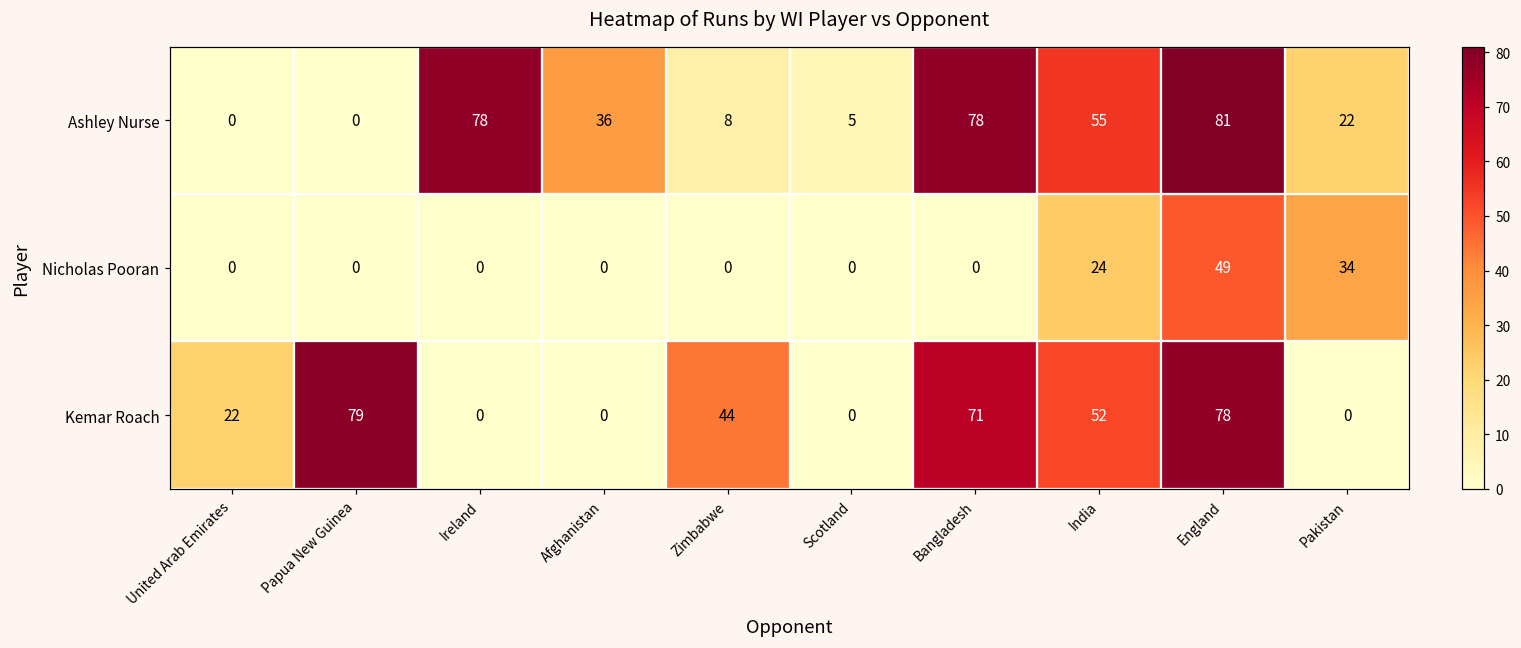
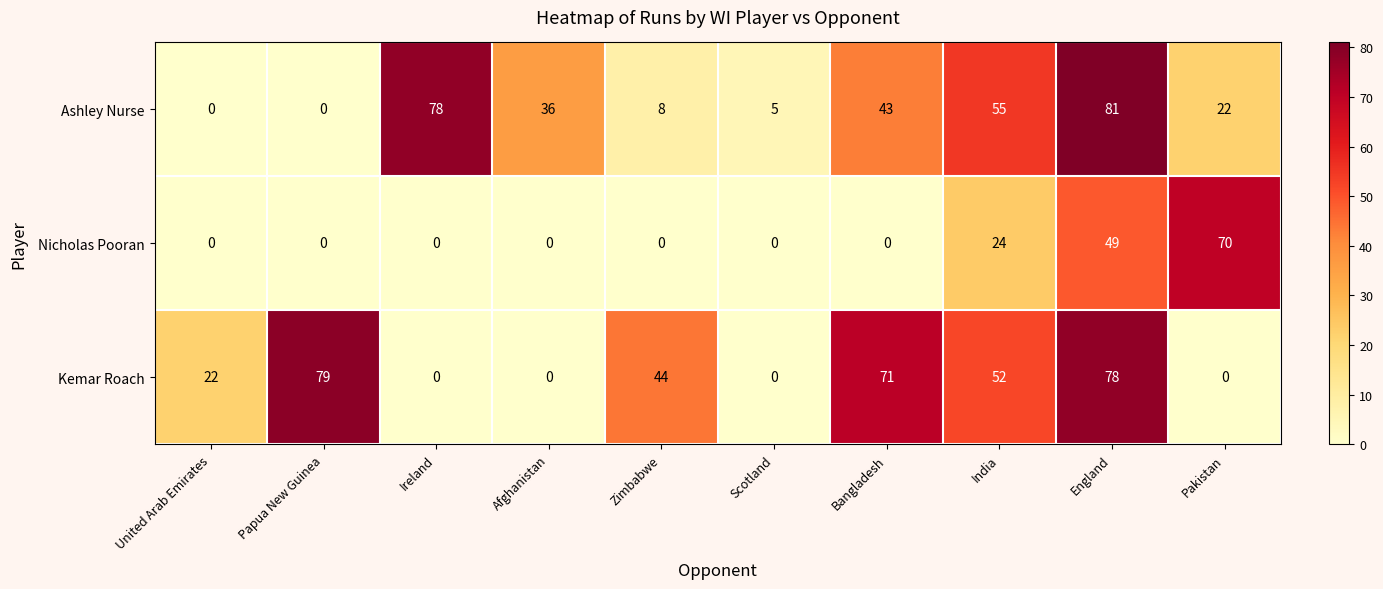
Ashley Nurse, Bangladesh: 78 -> 43
Nicholas Pooran, Pakistan: 34 -> 70
